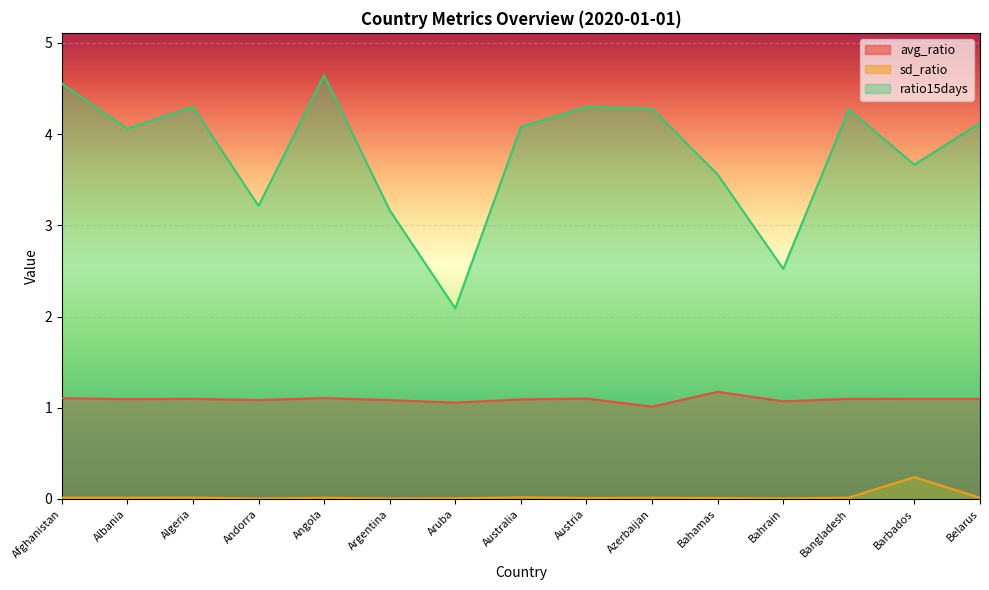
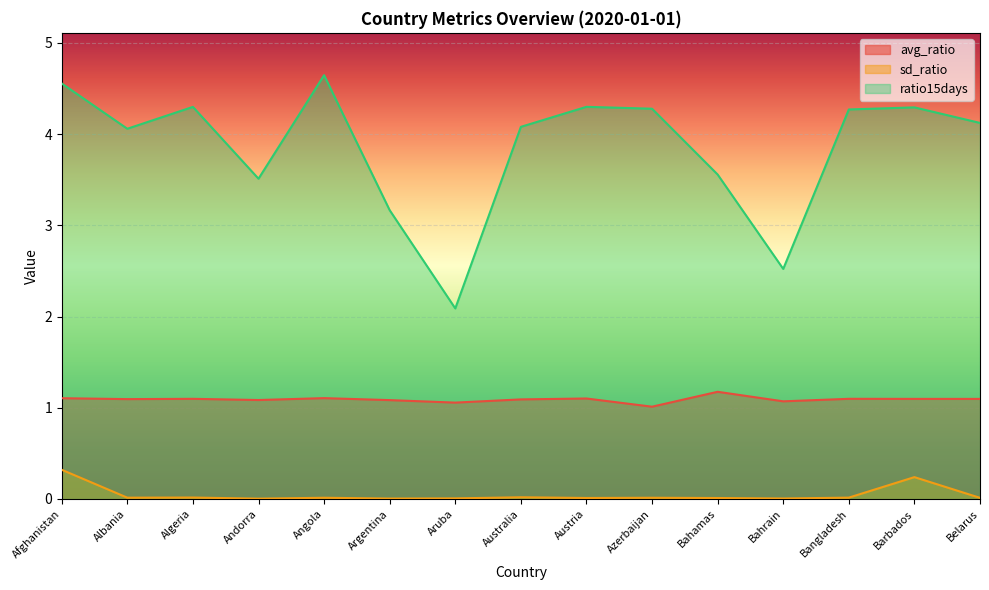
sd_ratio, Afghanistan: 0.0 -> 0.3
ratio15days, Andorra: 3.2 -> 3.5
ratio15days, Barbados: 3.7 -> 4.3
